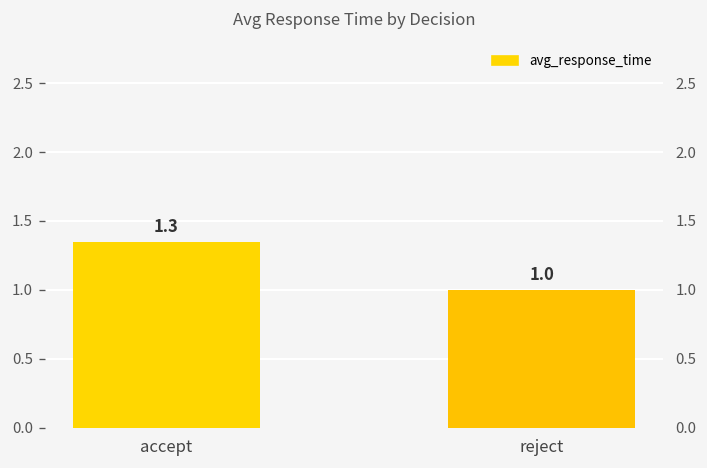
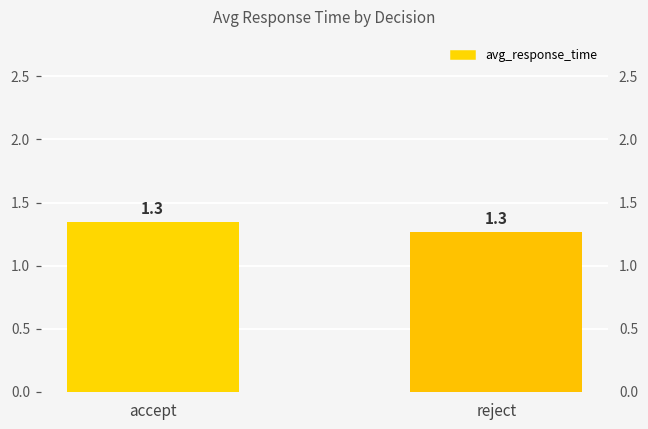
reject: 1.0 -> 1.3
